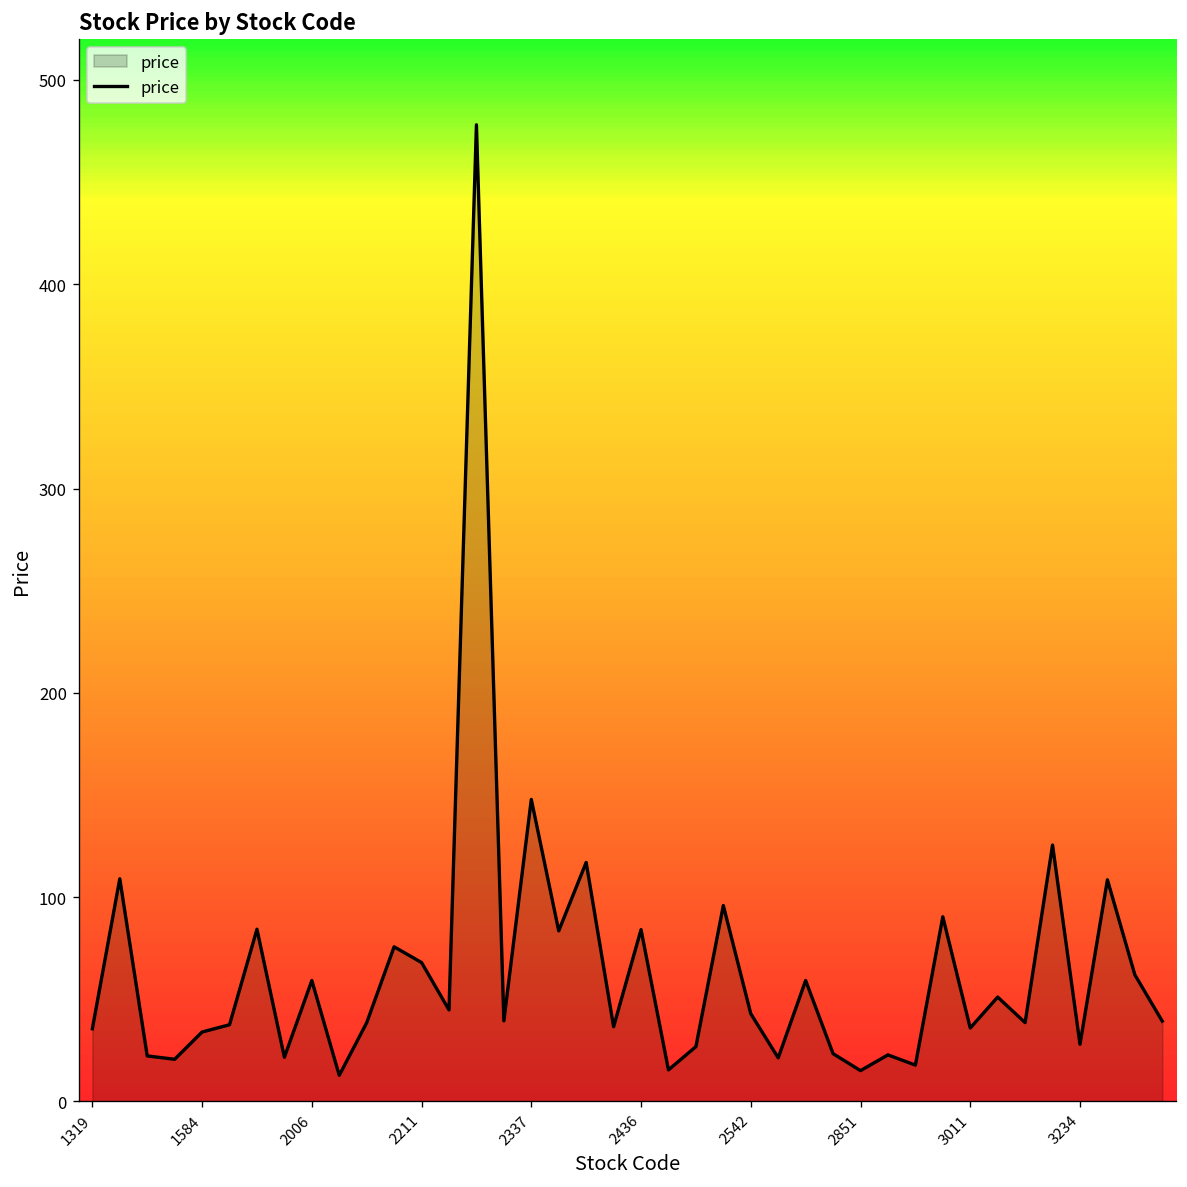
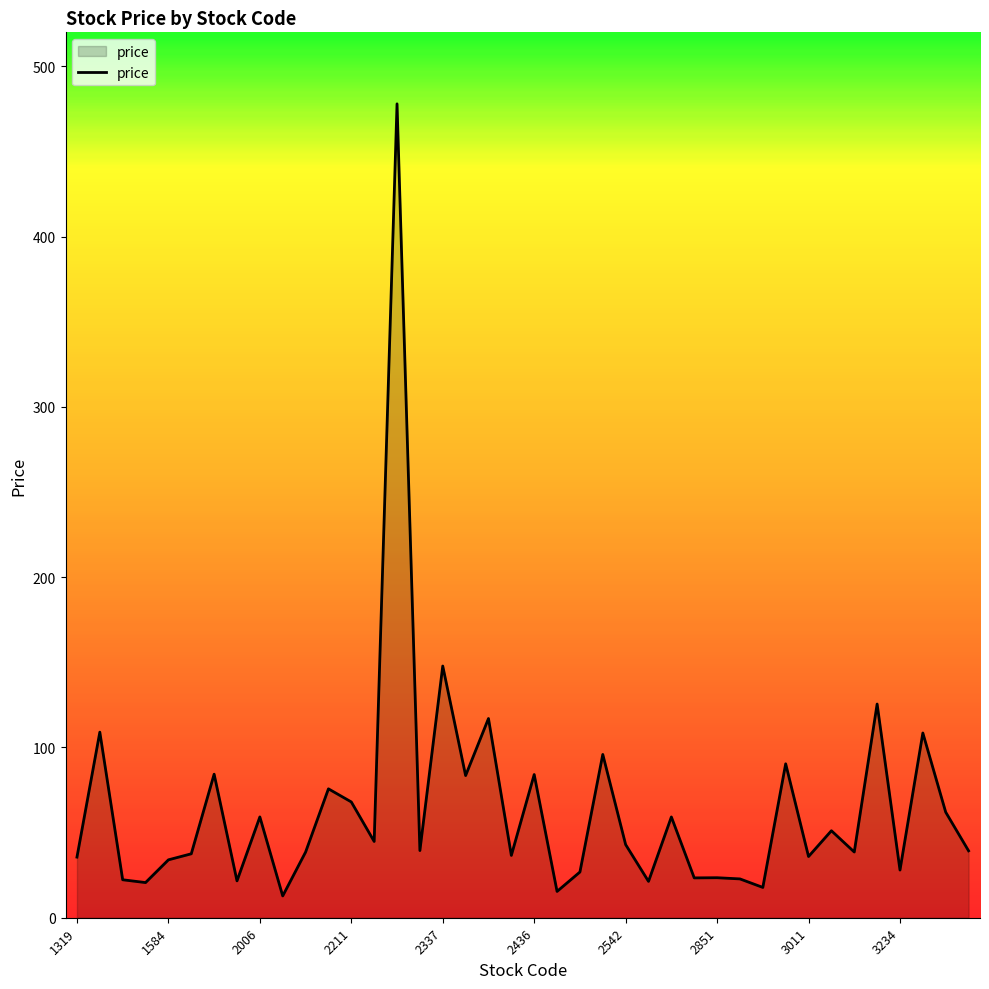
2851: 15 -> 24
